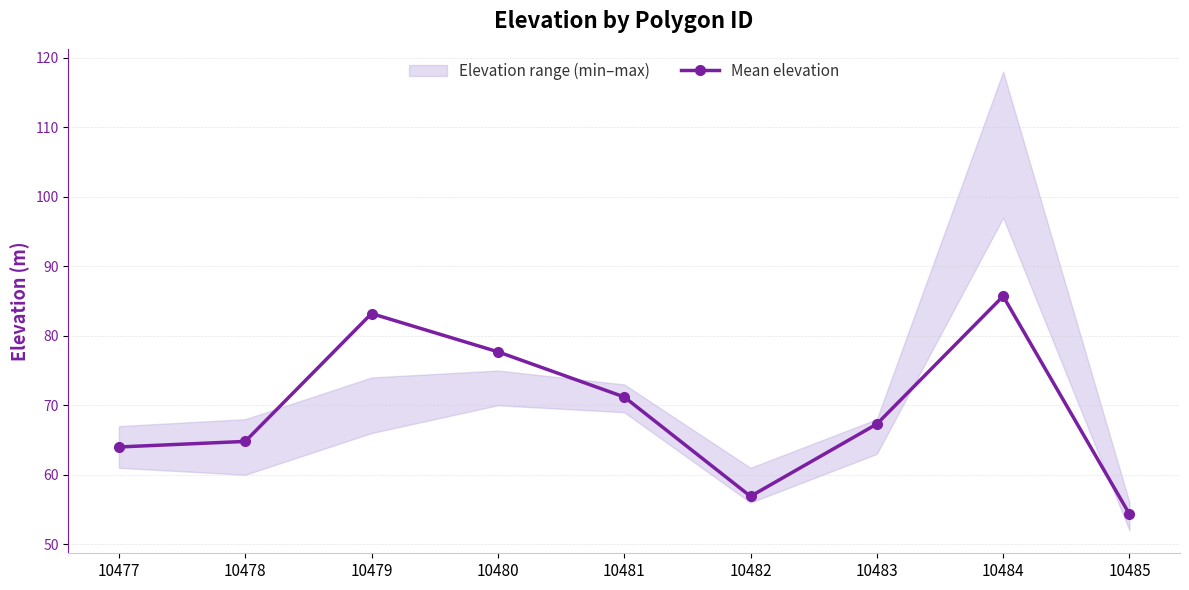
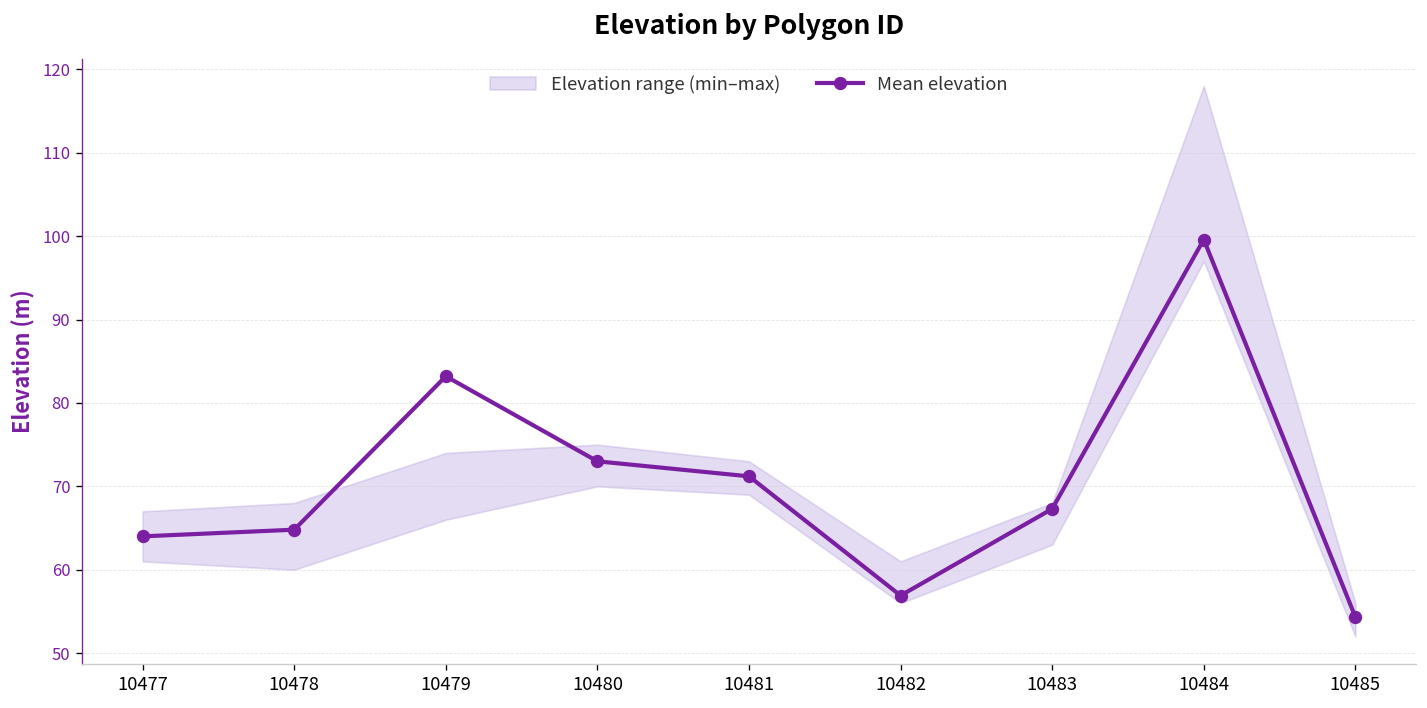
Mean elevation, 10480: 78 -> 73
Mean elevation, 10484: 86 -> 100
